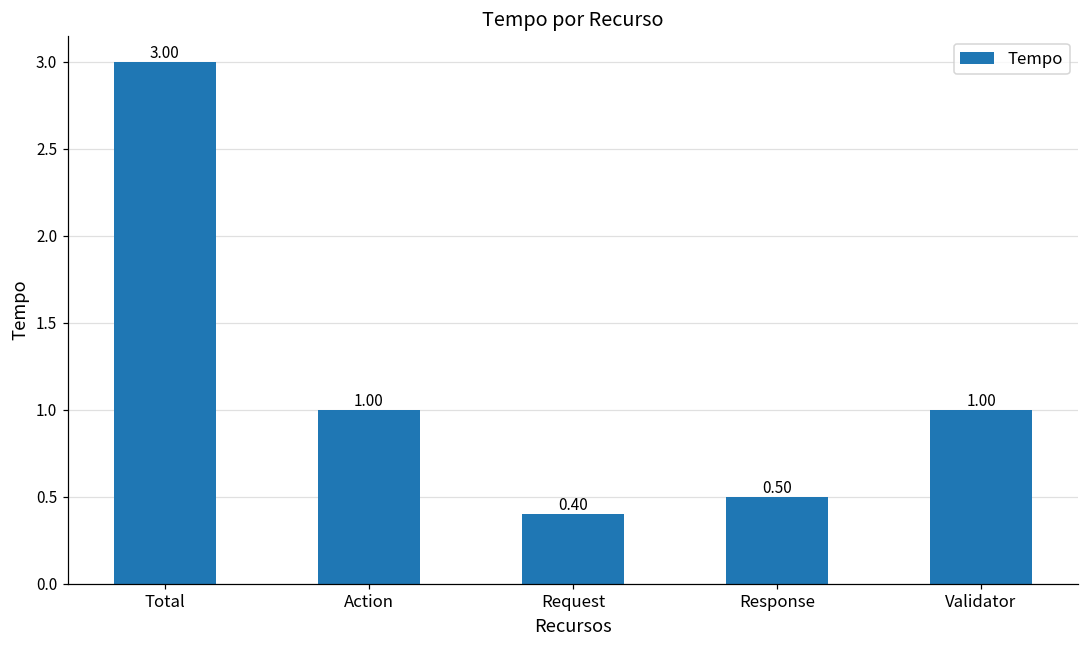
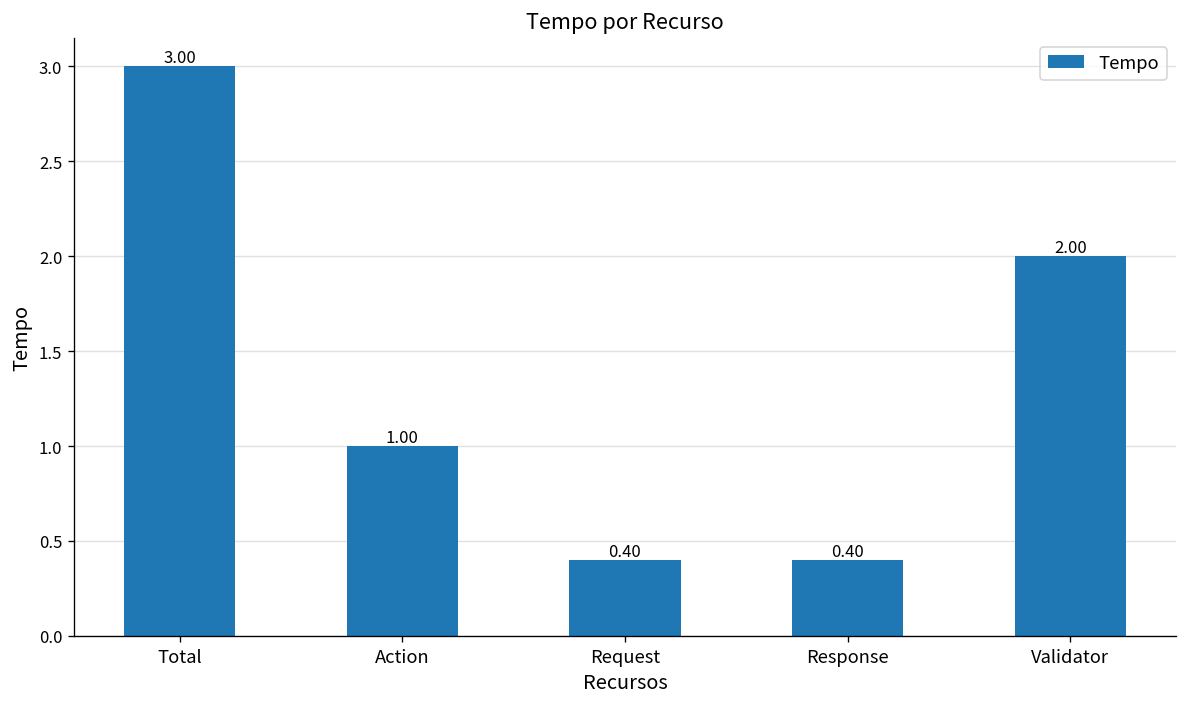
Response: 0.50 -> 0.40
Validator: 1.00 -> 2.00
